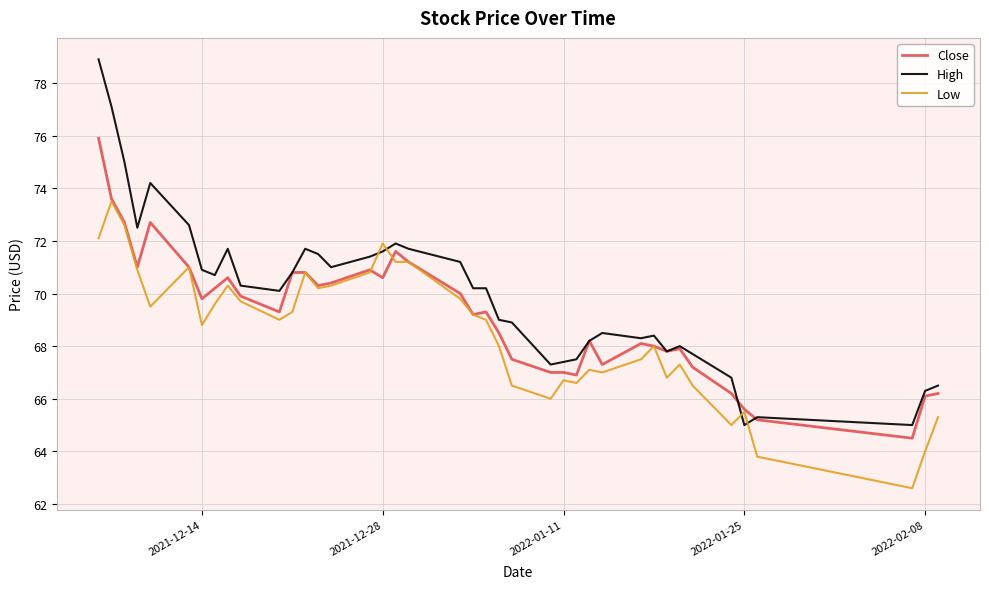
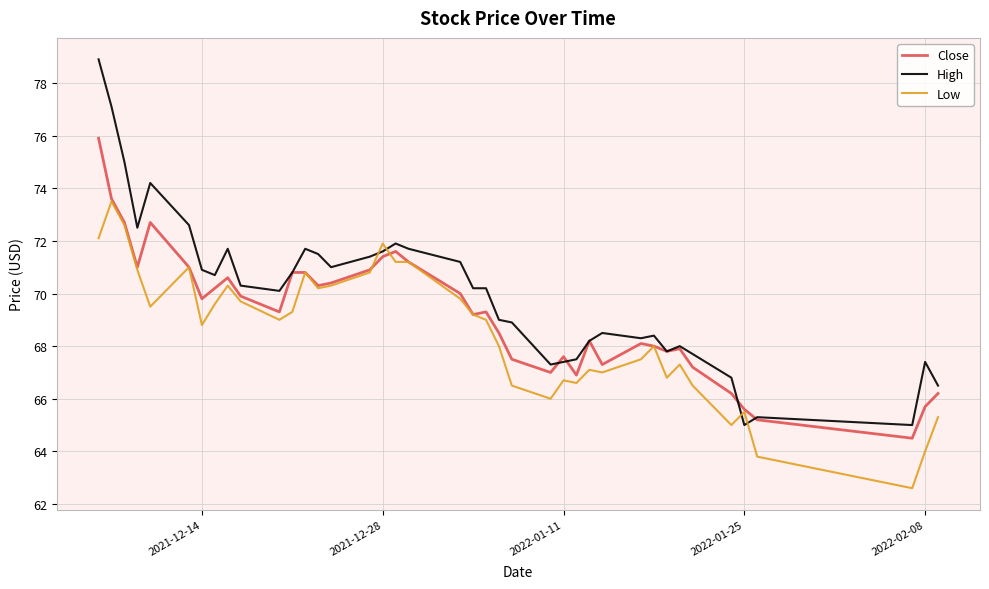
Close, 2021-12-28: 70.6 -> 71.4
Close, 2022-01-11: 67.0 -> 67.6
Close, 2022-02-08: 66.1 -> 65.7
High, 2022-02-08: 66.3 -> 67.4
